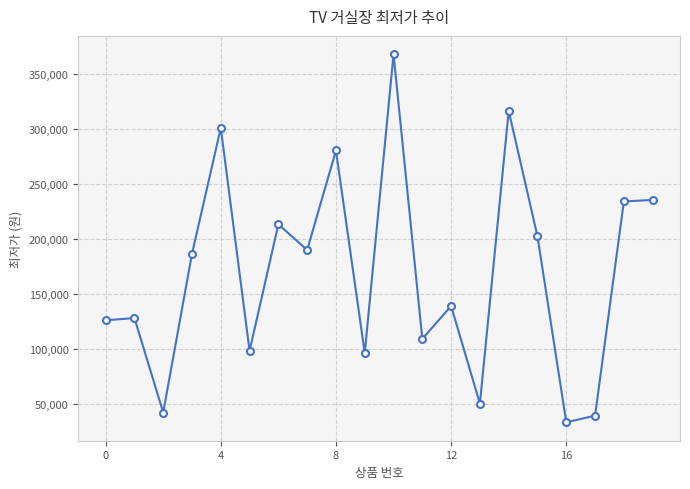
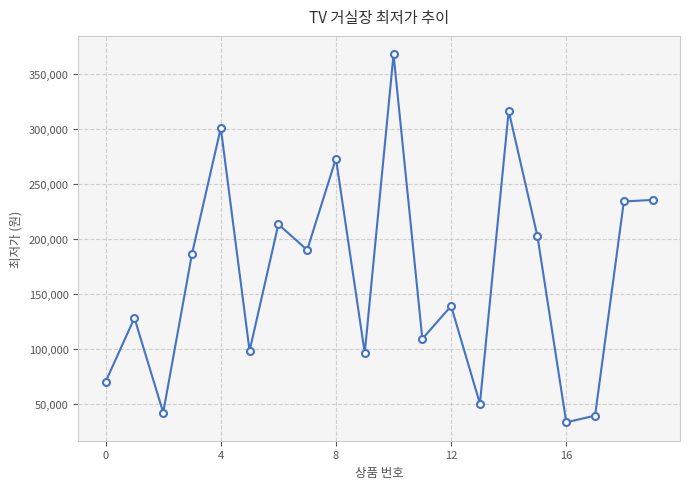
0: 126,000 -> 70,000
8: 280,000 -> 273,000
